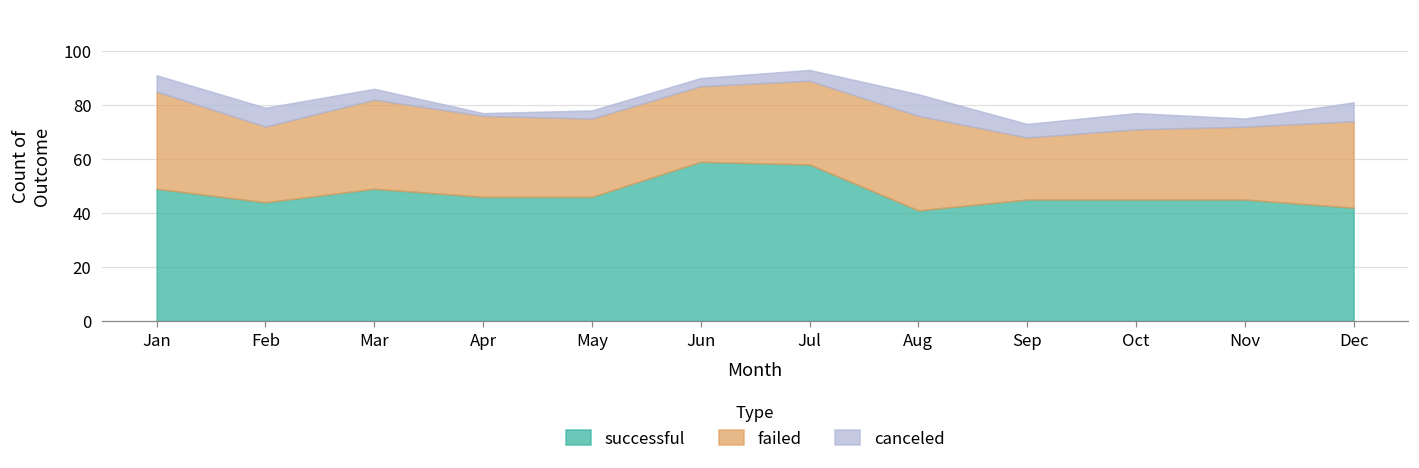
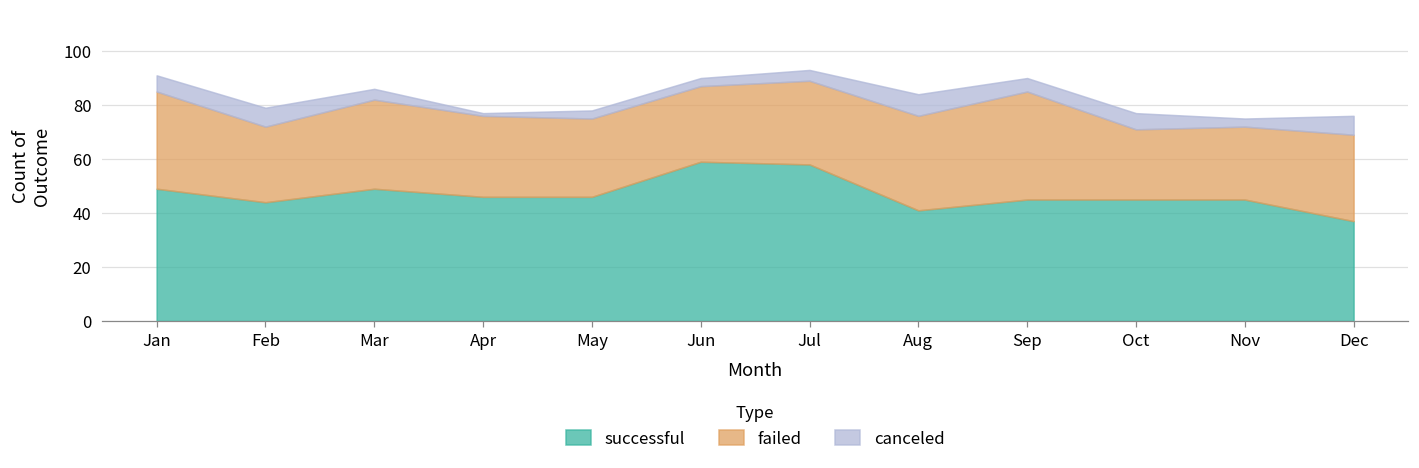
failed, Sep: 23 -> 40
successful, Dec: 42 -> 37
